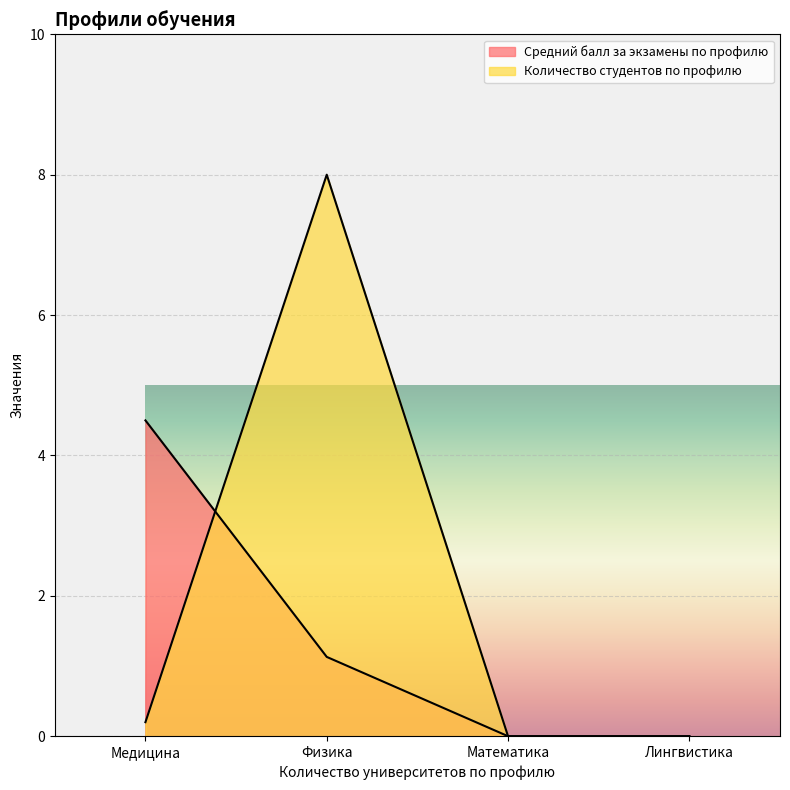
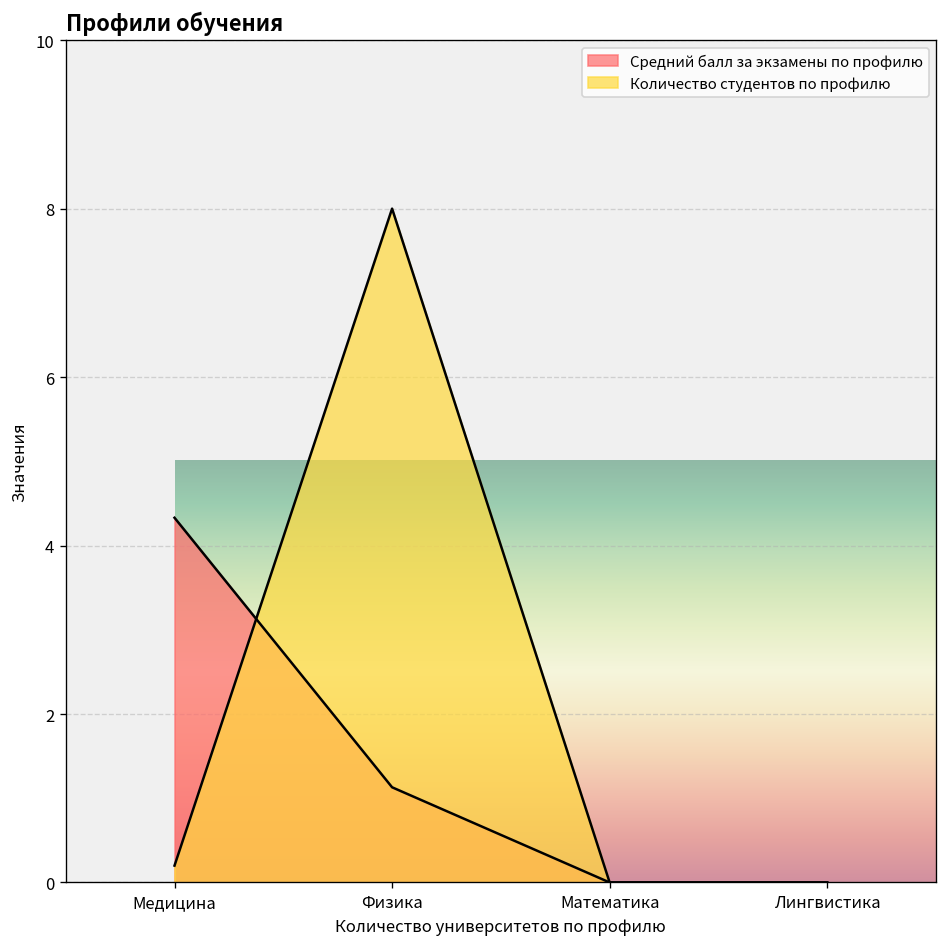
Средний балл за экзамены по профилю, Медицина: 4.5 -> 4.3
